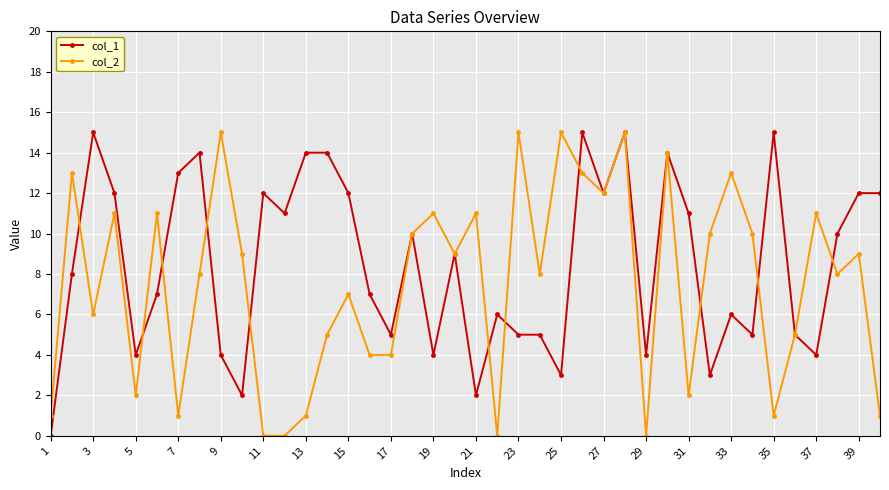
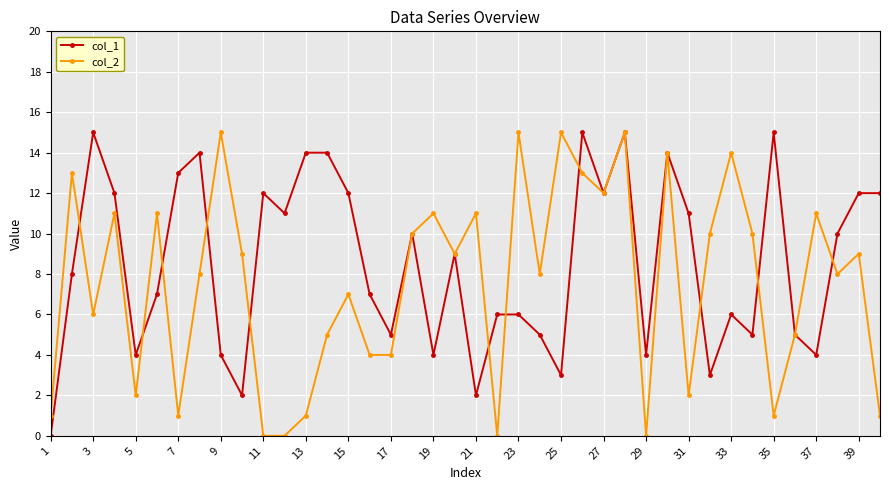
col_1, 23: 5 -> 6
col_2, 33: 13 -> 14
